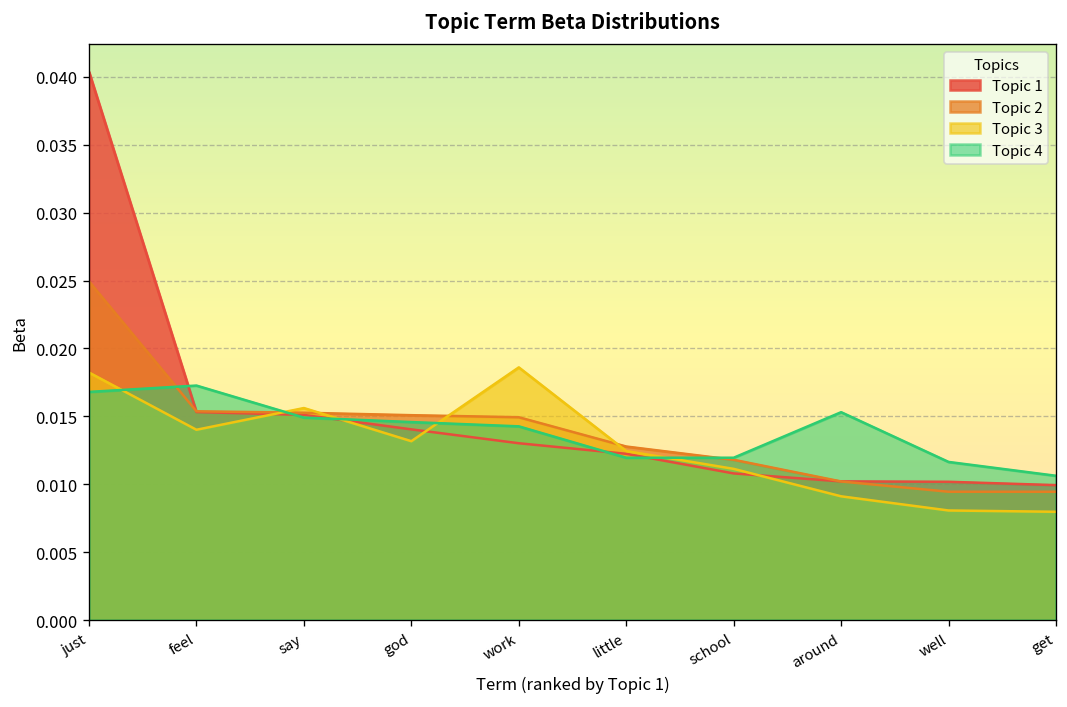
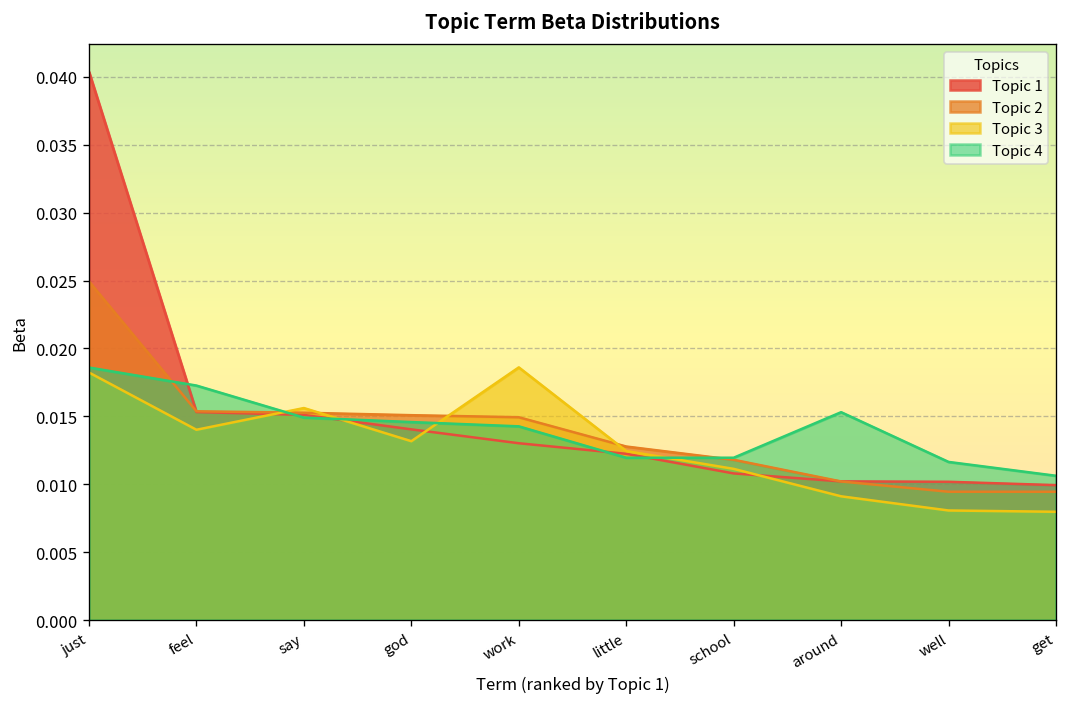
Topic 4, just: 0.0168 -> 0.0186
